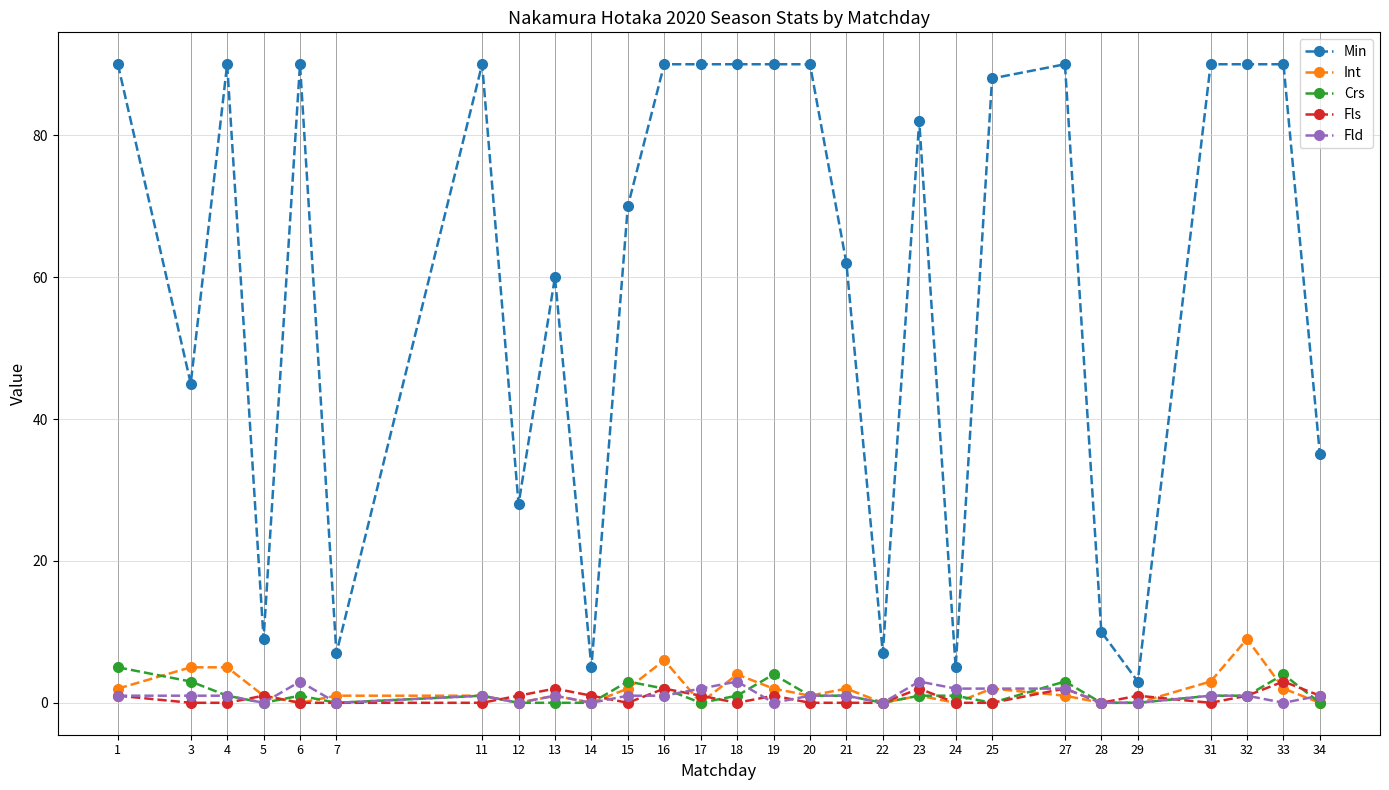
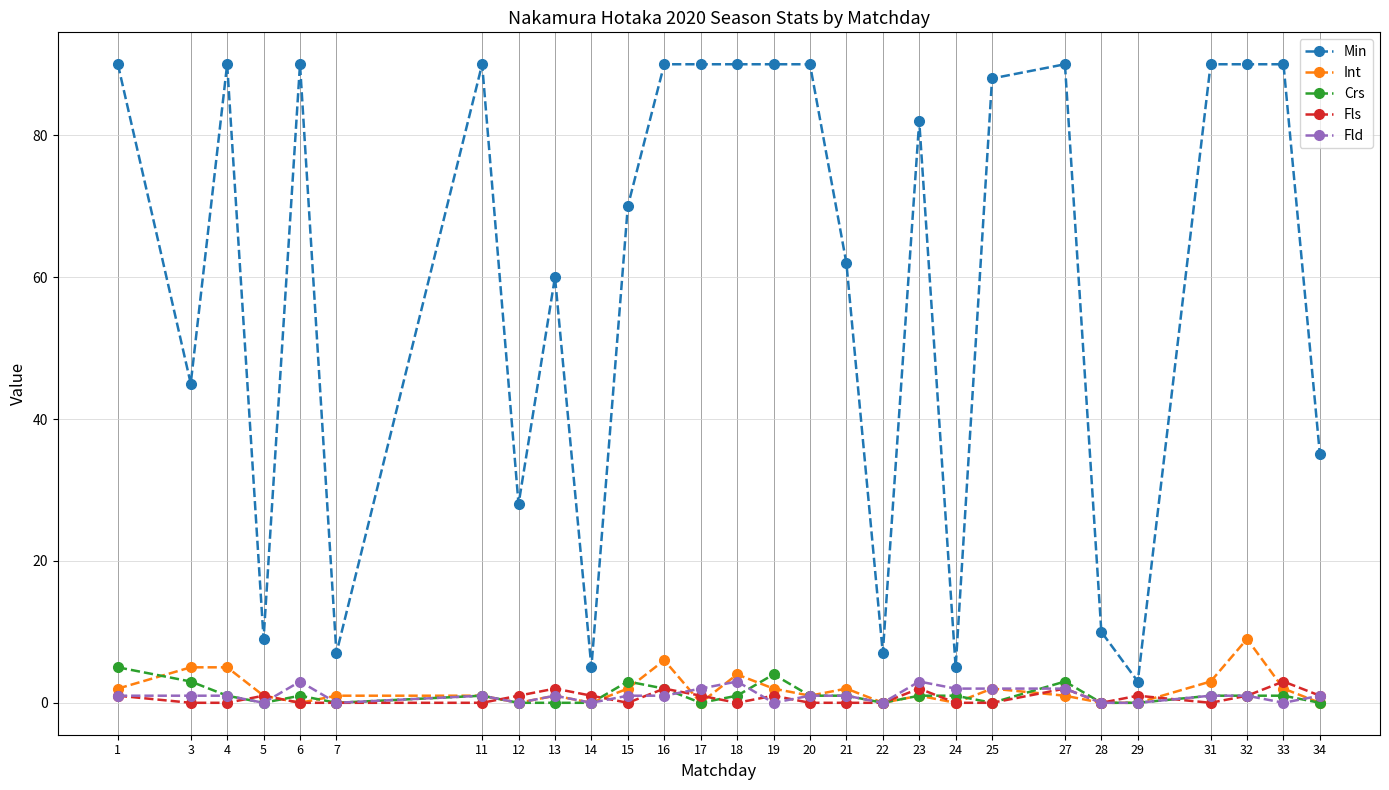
Crs, 33: 4 -> 1
